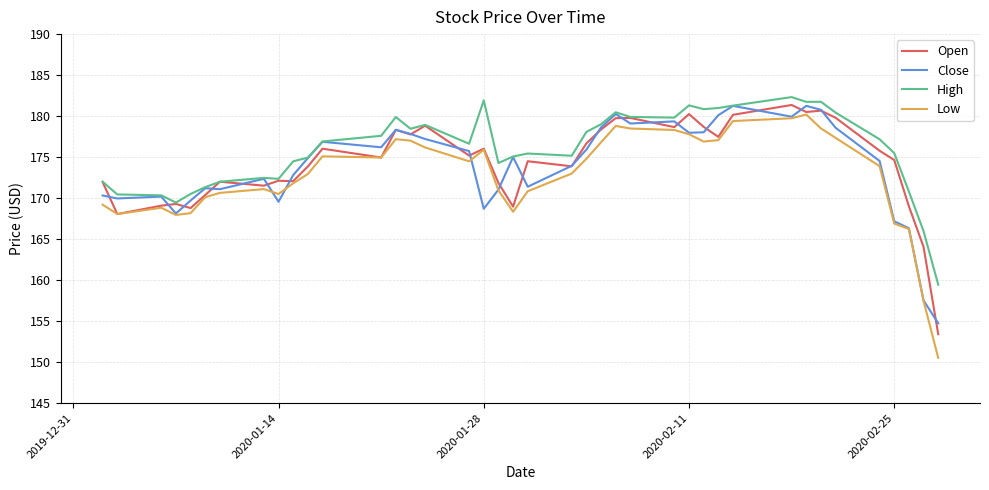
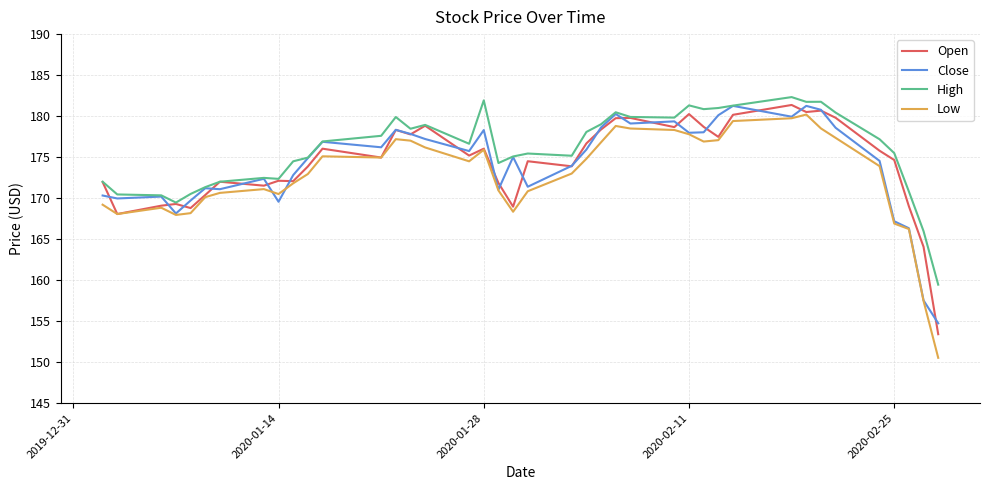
Close, 2020-01-28: 169 -> 178
